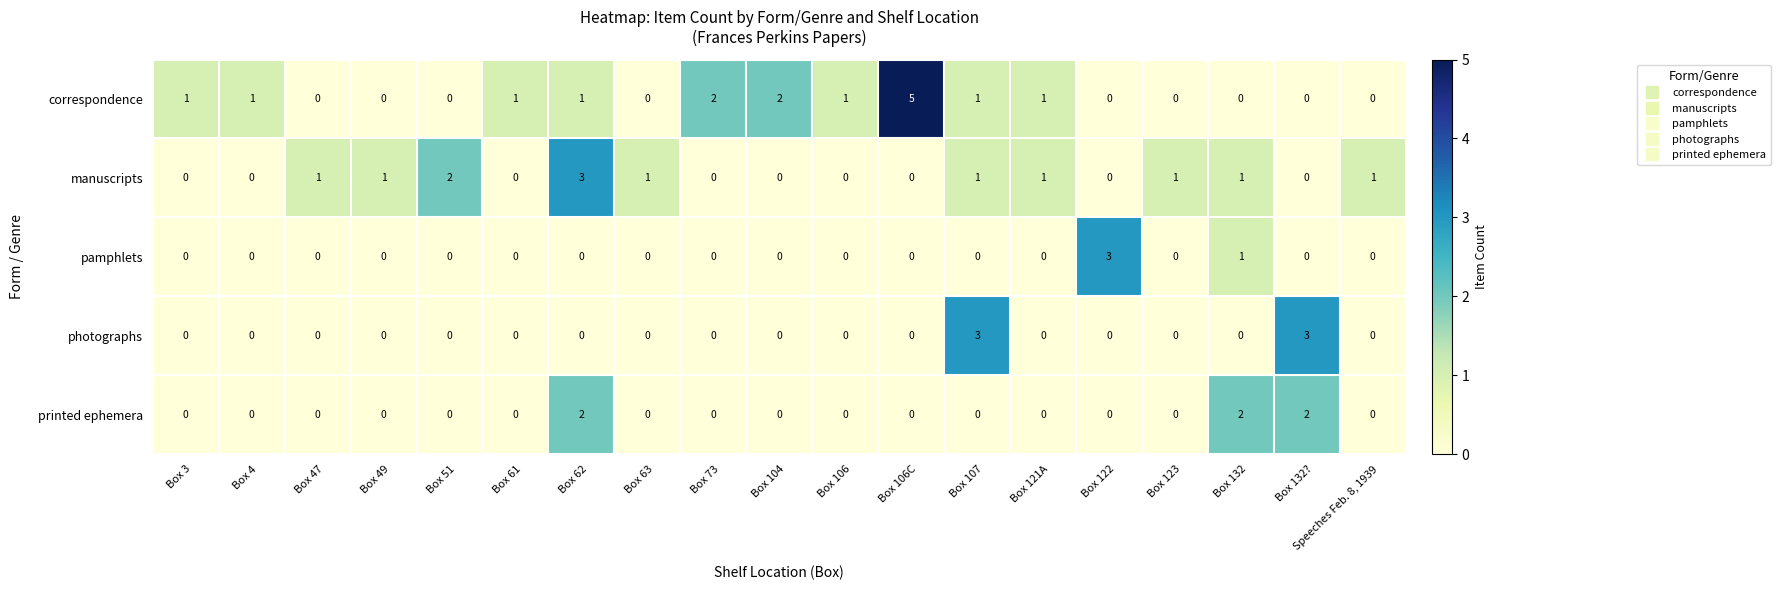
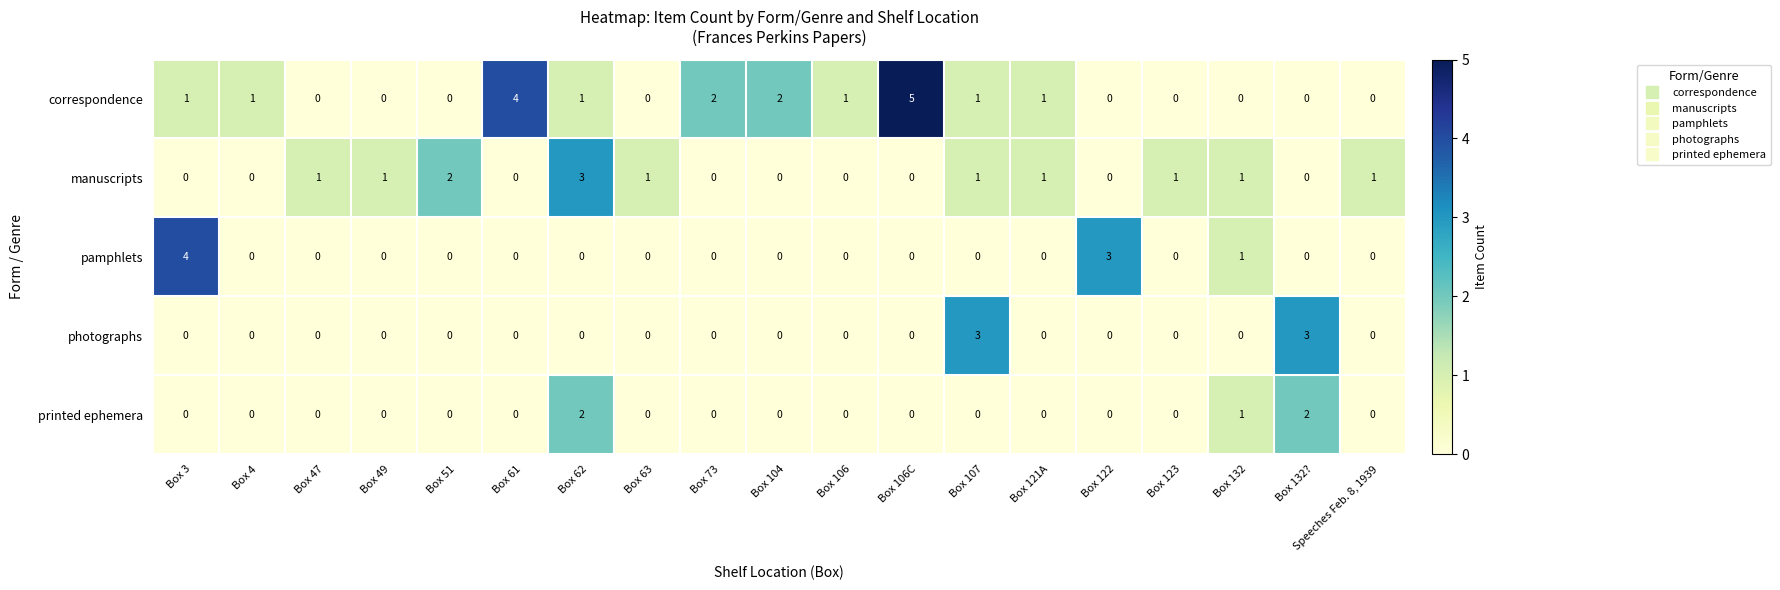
correspondence, Box 61: 1 -> 4
pamphlets, Box 3: 0 -> 4
printed ephemera, Box 132: 2 -> 1
